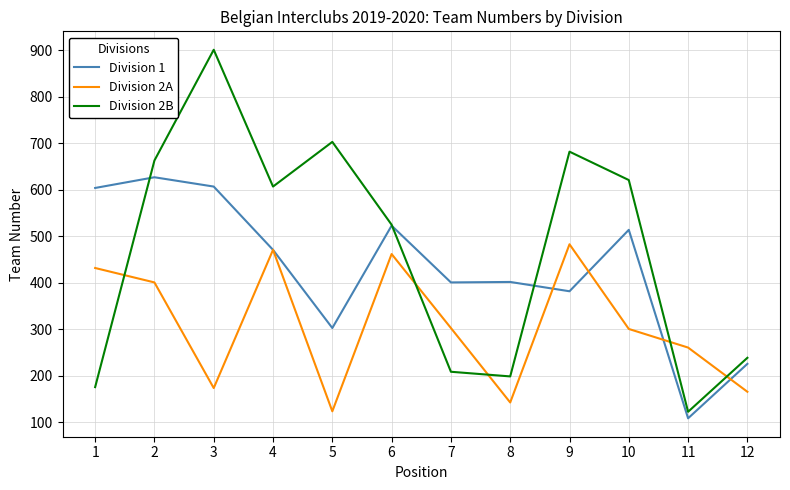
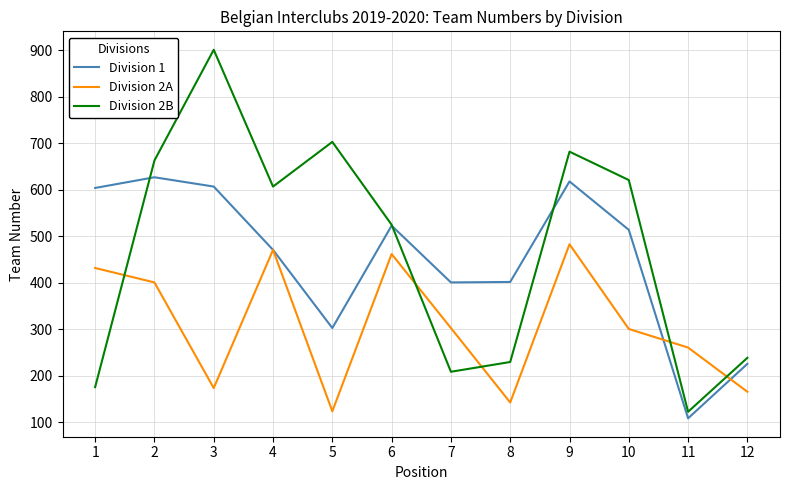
Division 2B, 8: 200 -> 230
Division 1, 9: 380 -> 620
